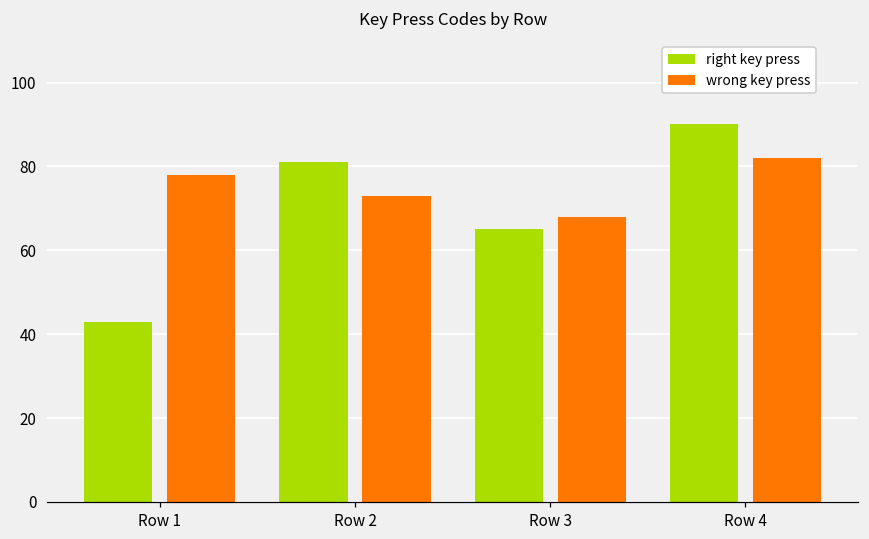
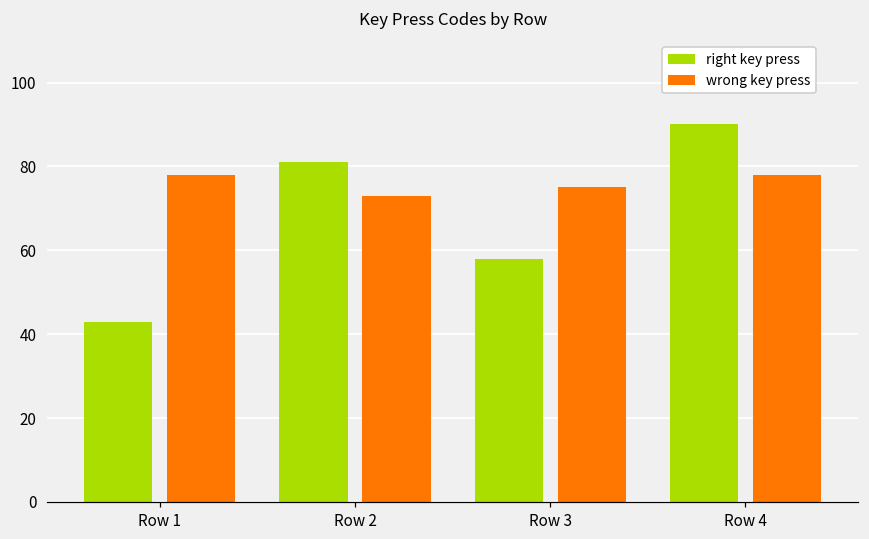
right key press, Row 3: 65 -> 58
wrong key press, Row 3: 68 -> 75
wrong key press, Row 4: 82 -> 78
